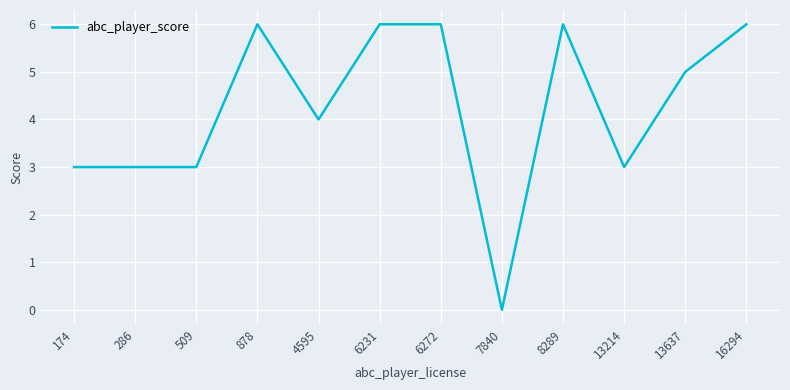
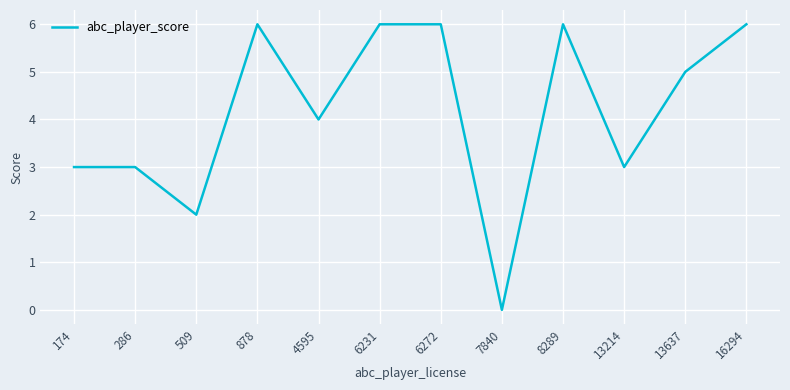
509: 3 -> 2
